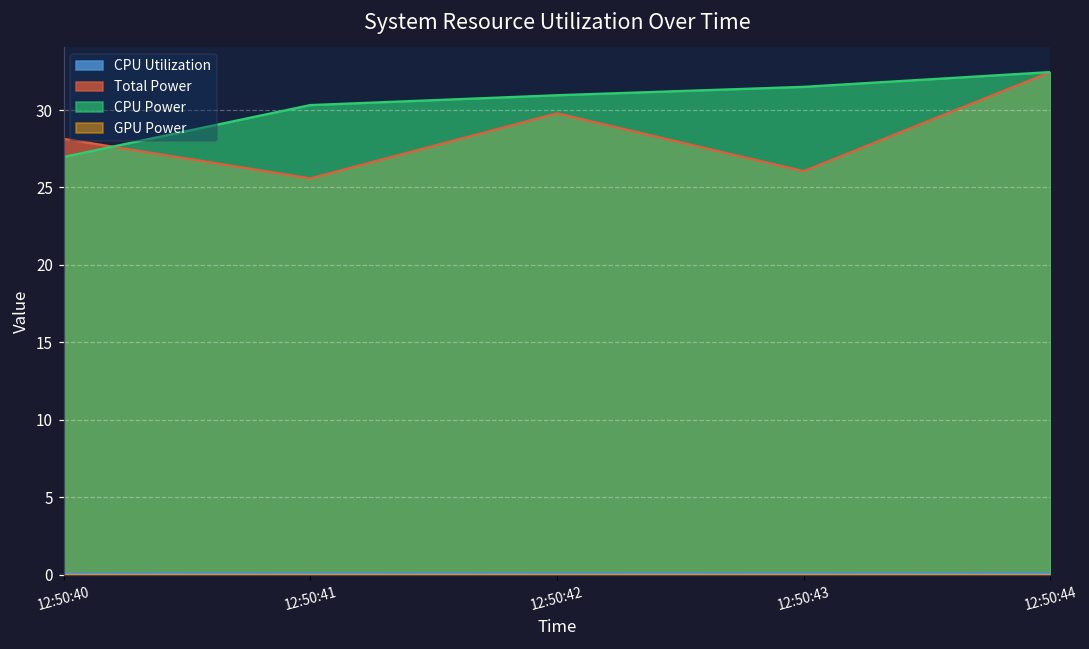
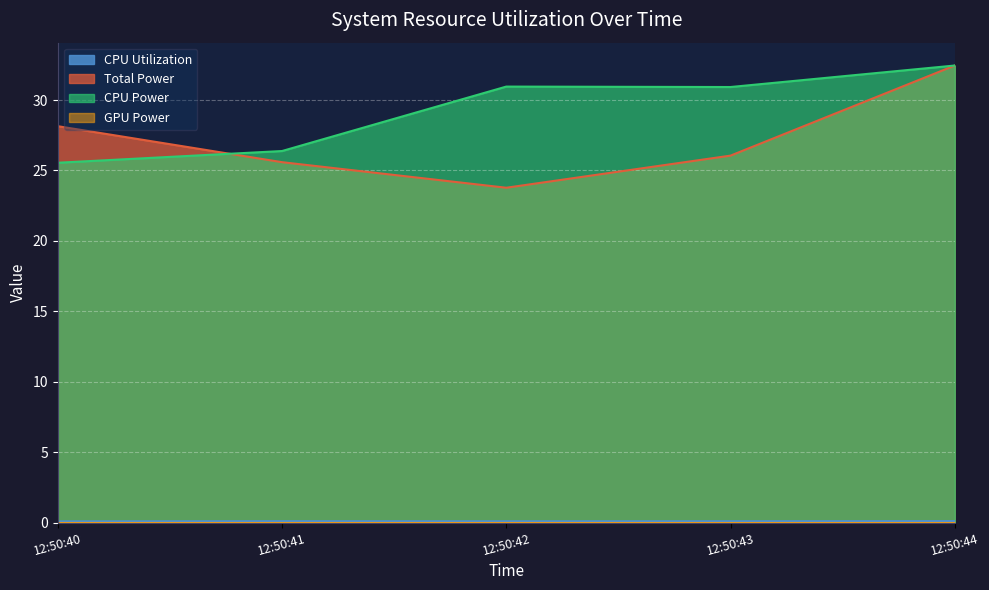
CPU Power, 12:50:40: 27.0 -> 25.5
CPU Power, 12:50:41: 30.3 -> 26.4
Total Power, 12:50:42: 29.8 -> 23.8
CPU Power, 12:50:43: 31.5 -> 30.9
